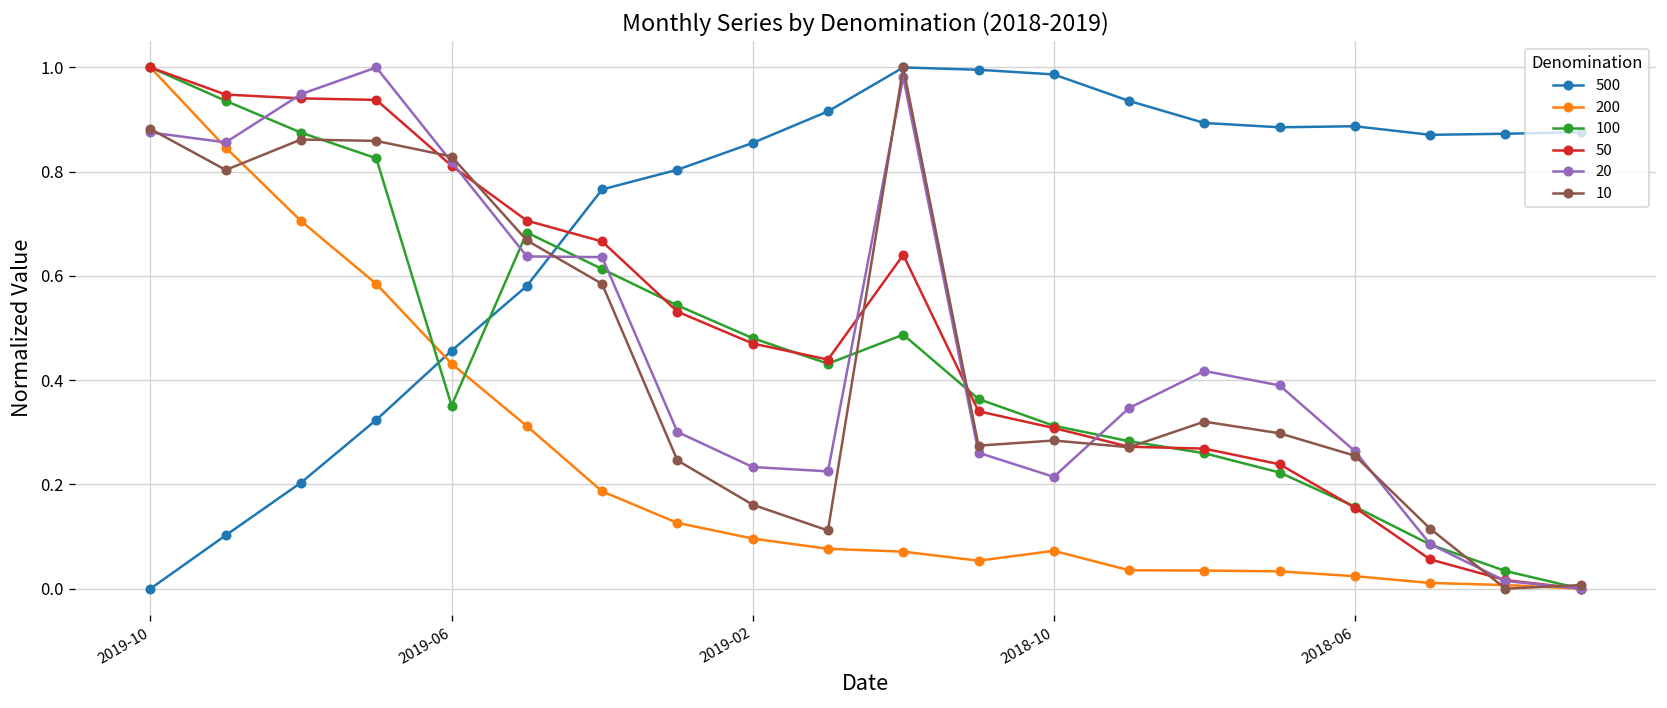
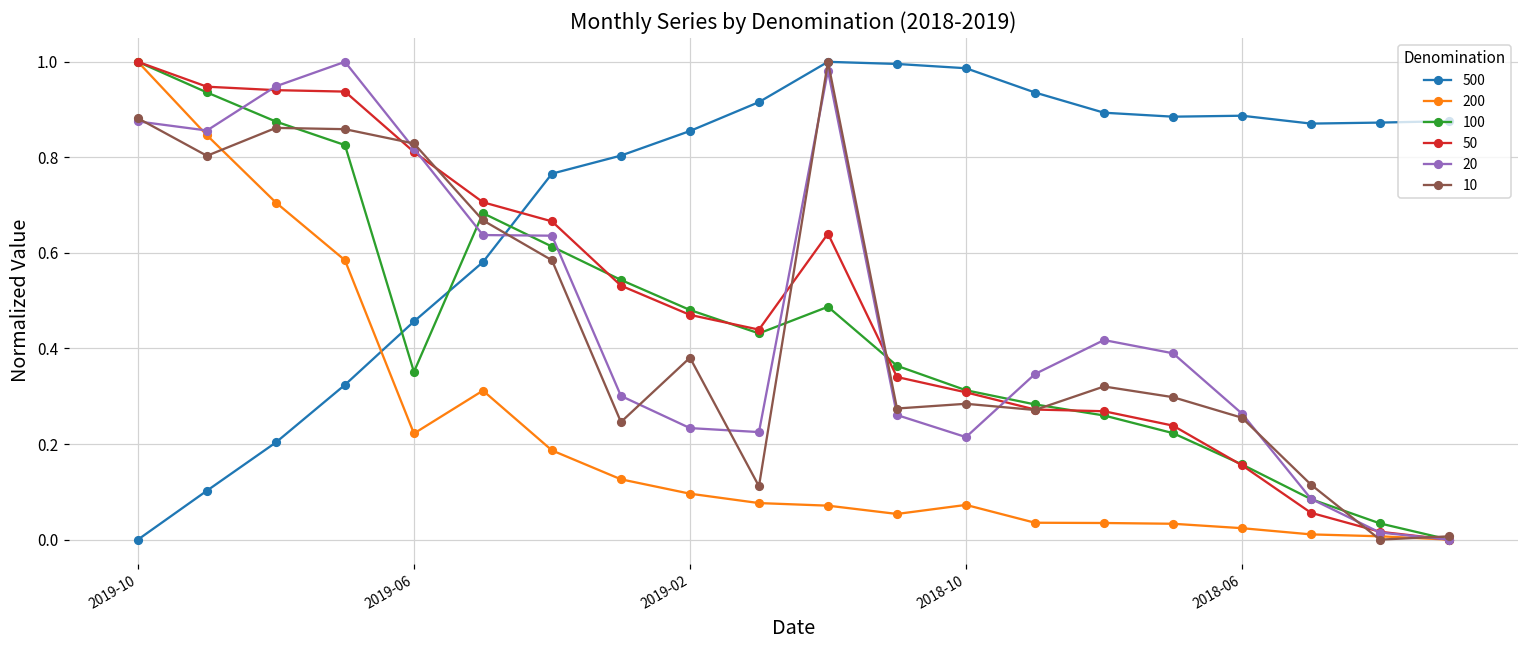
200, 2019-06: 0.43 -> 0.22
10, 2019-02: 0.16 -> 0.38
